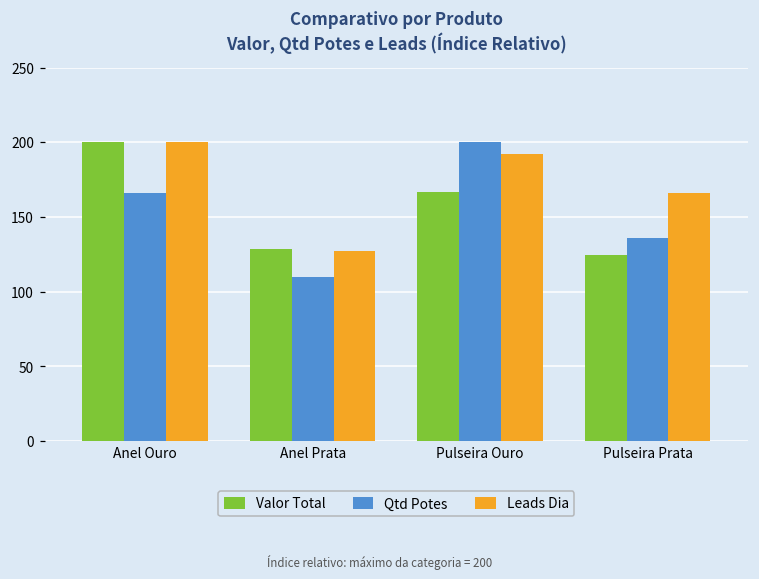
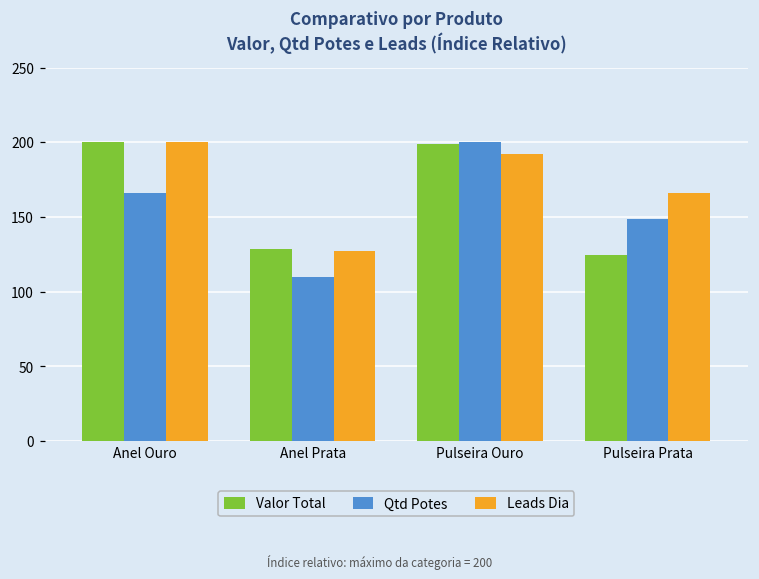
Valor Total, Pulseira Ouro: 167 -> 199
Qtd Potes, Pulseira Prata: 136 -> 148
